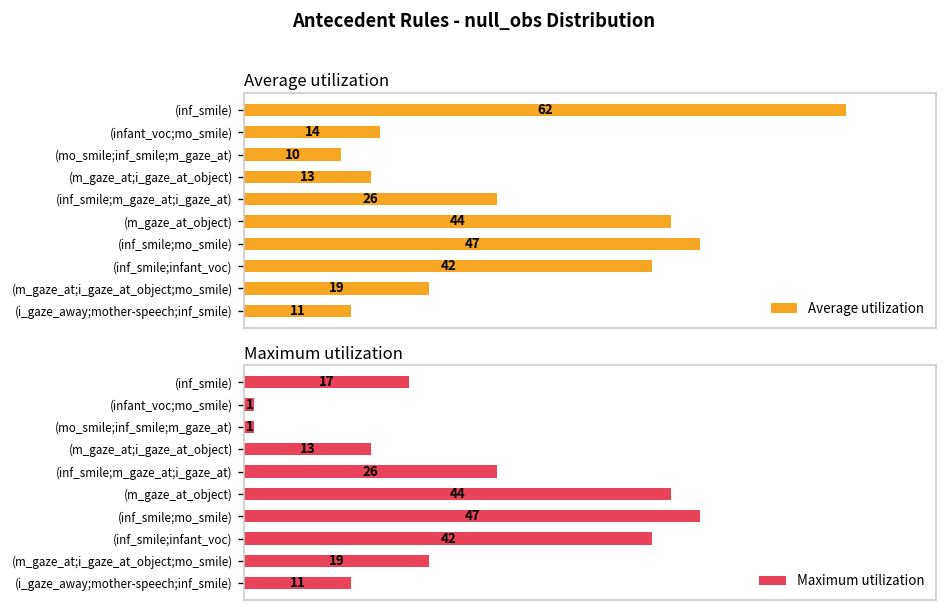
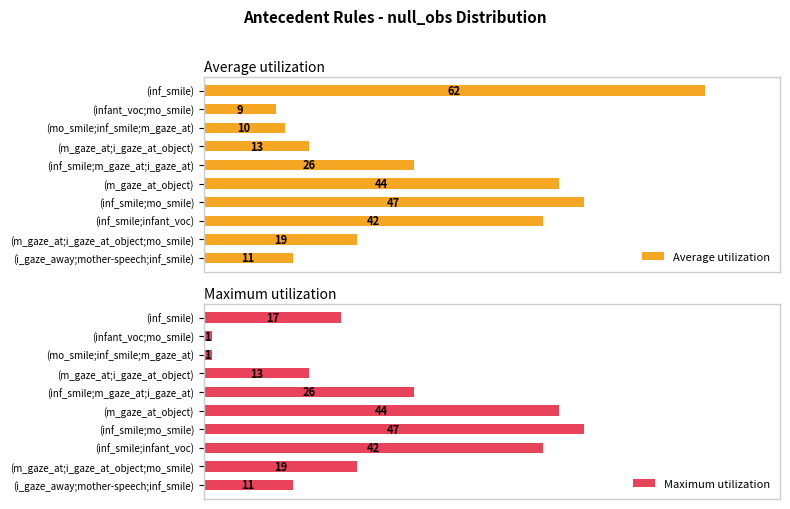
Average utilization, (infant_voc;mo_smile): 14 -> 9
